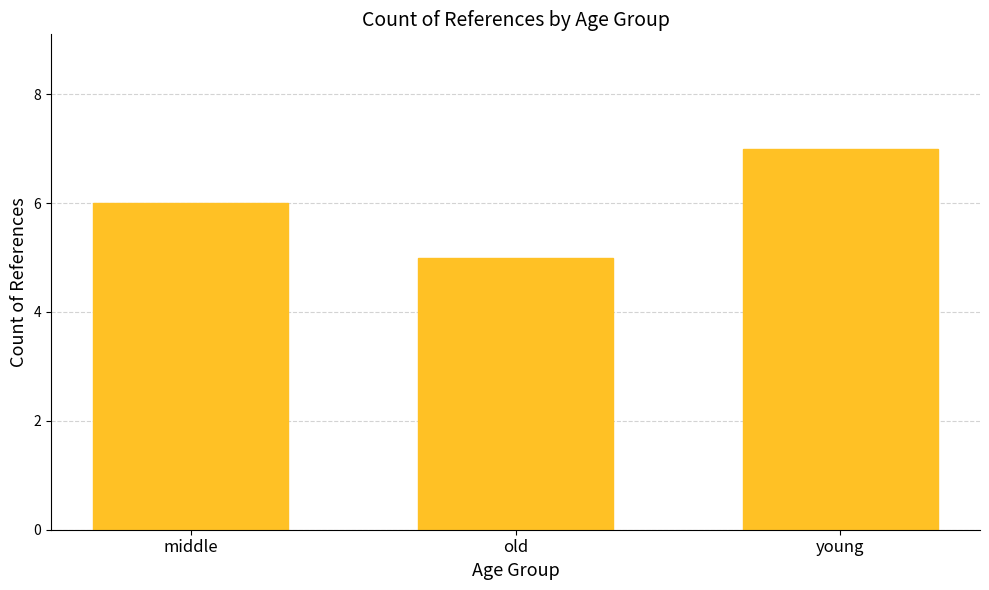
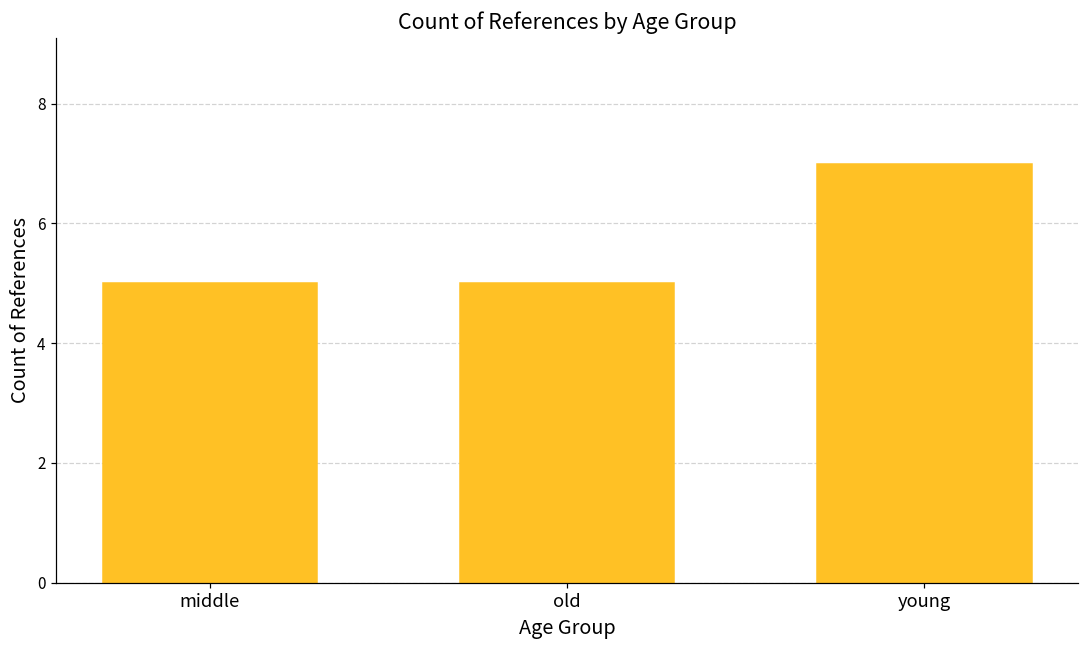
middle: 6 -> 5
